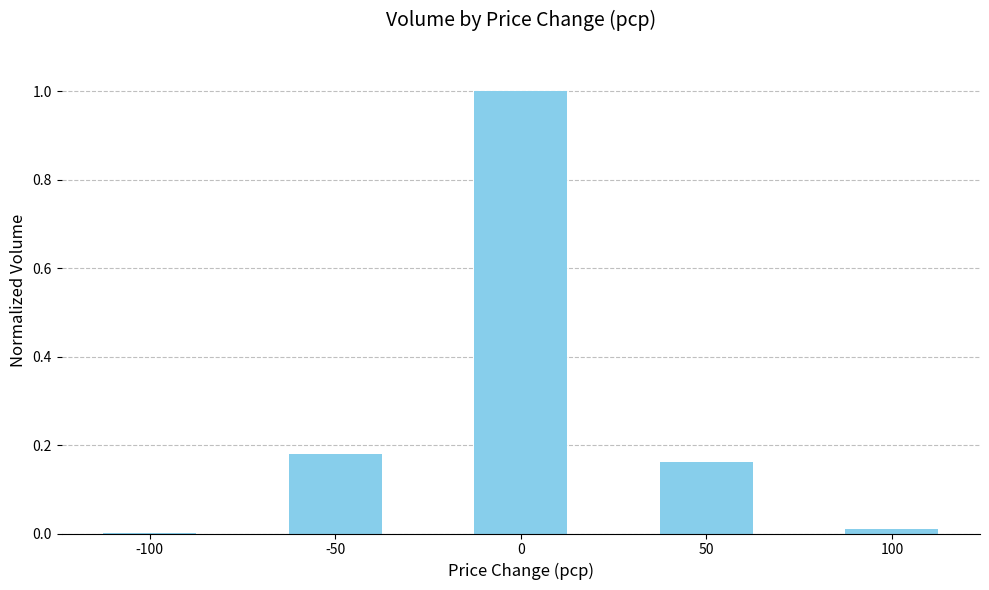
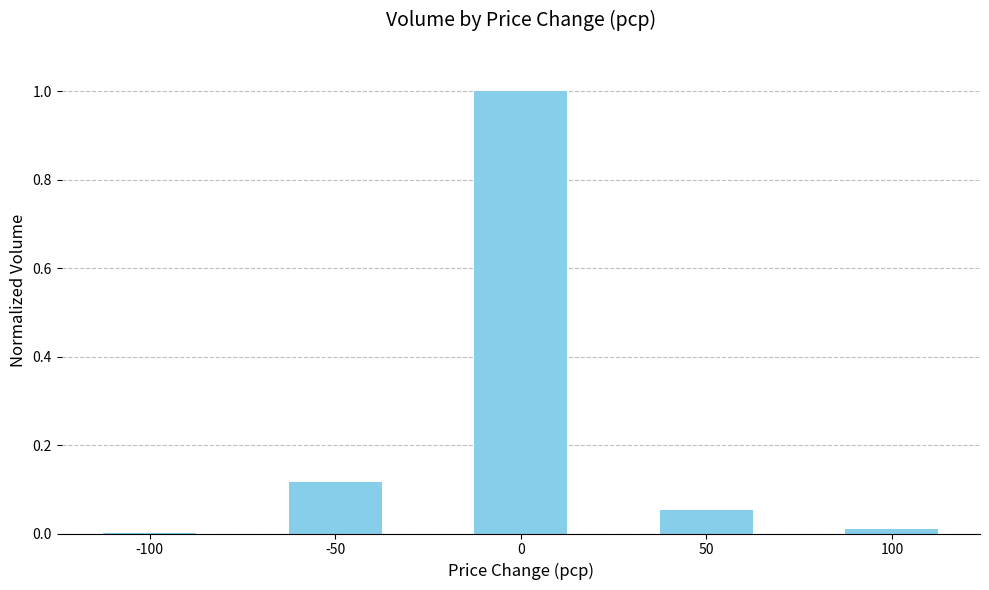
-50: 0.18 -> 0.12
50: 0.16 -> 0.05
